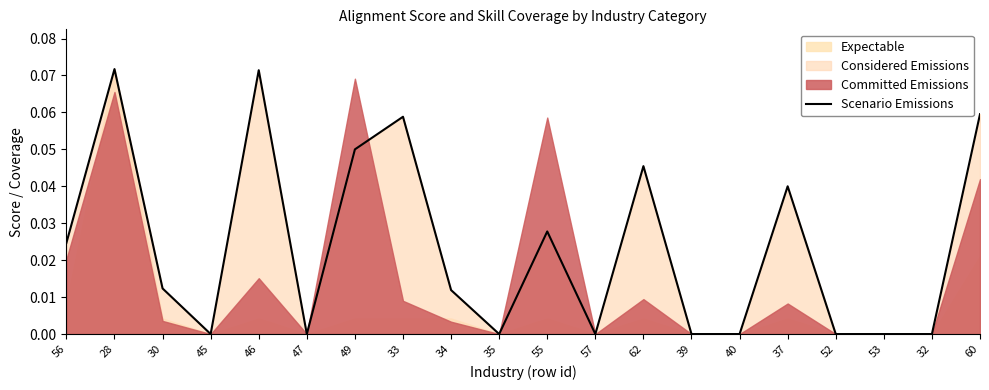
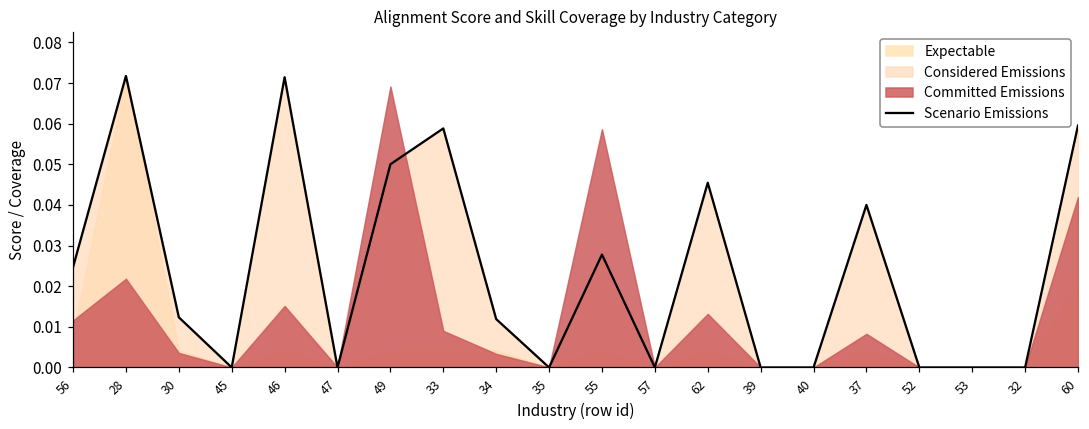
Committed Emissions, 56: 0.020 -> 0.012
Committed Emissions, 28: 0.066 -> 0.022
Committed Emissions, 62: 0.009 -> 0.013
